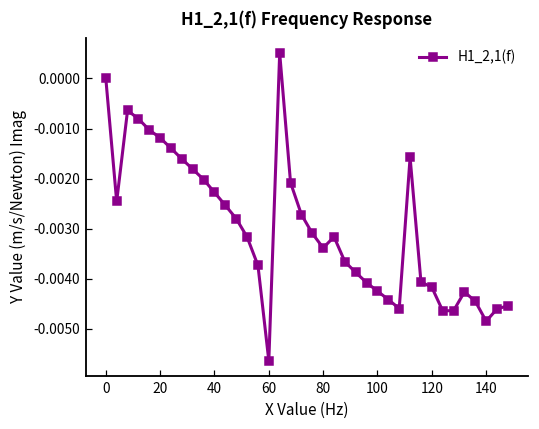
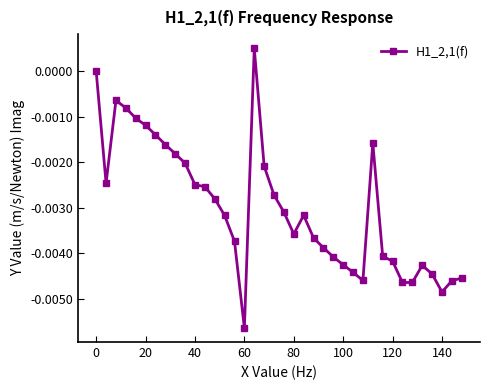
40: -0.0023 -> -0.0025
80: -0.0034 -> -0.0036
